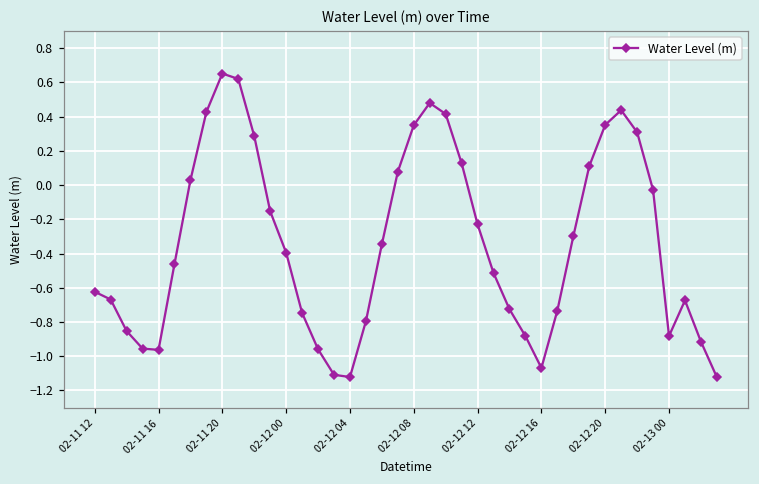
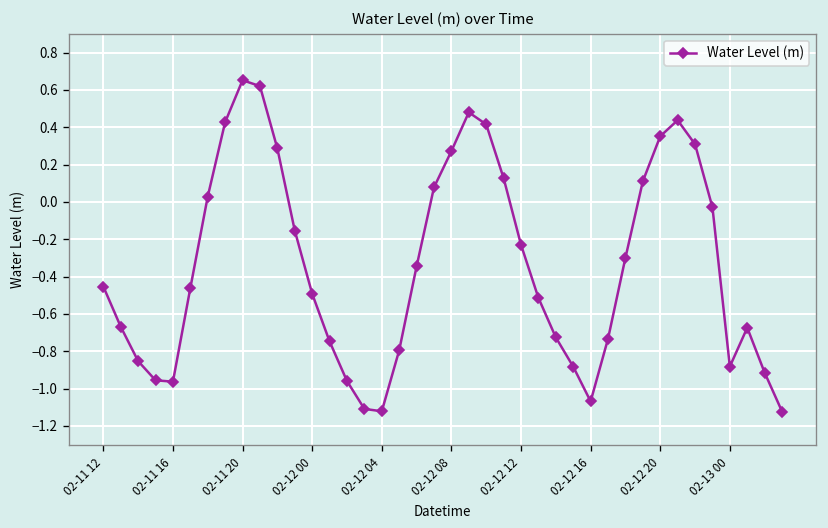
02-11 12: -0.62 -> -0.45
02-12 00: -0.39 -> -0.49
02-12 08: 0.35 -> 0.27
